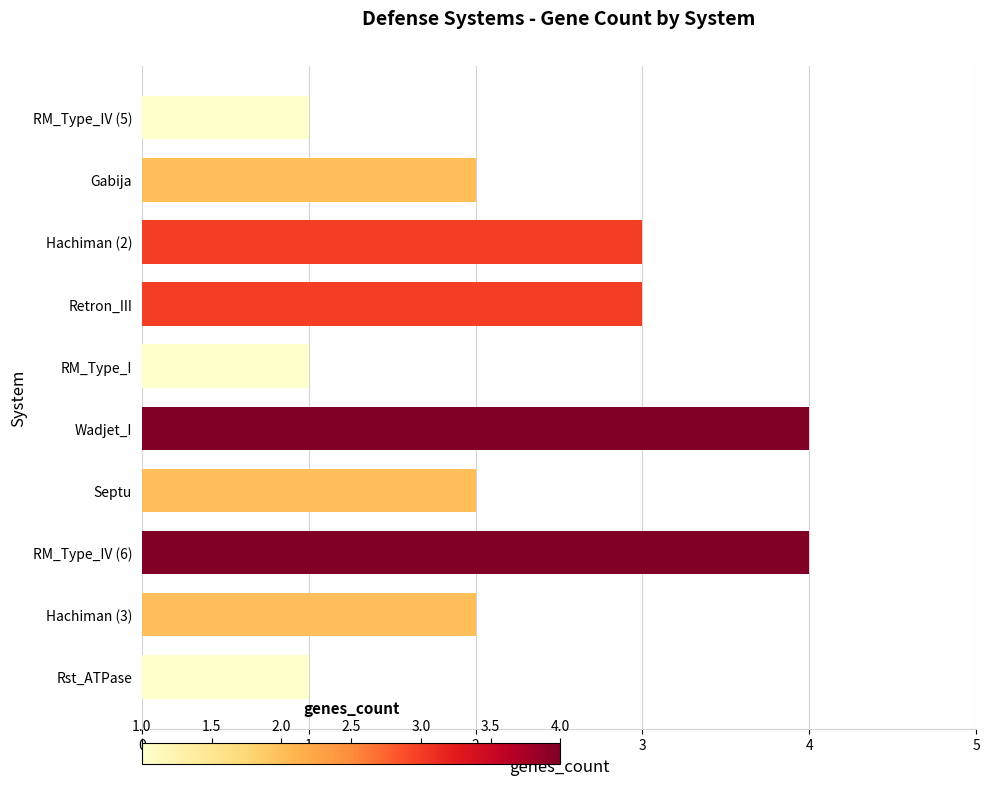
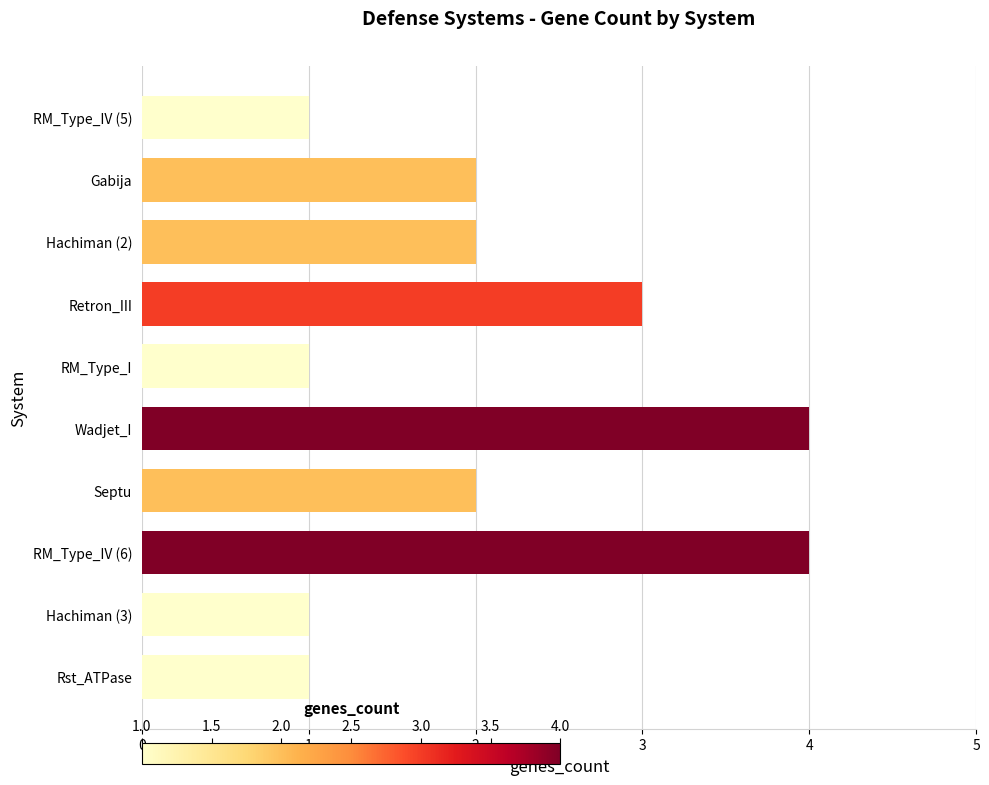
Hachiman (2): 3 -> 2
Hachiman (3): 2 -> 1
